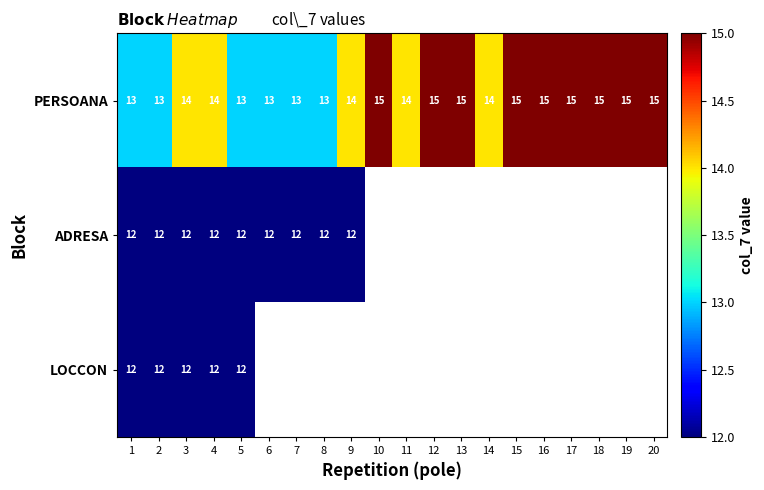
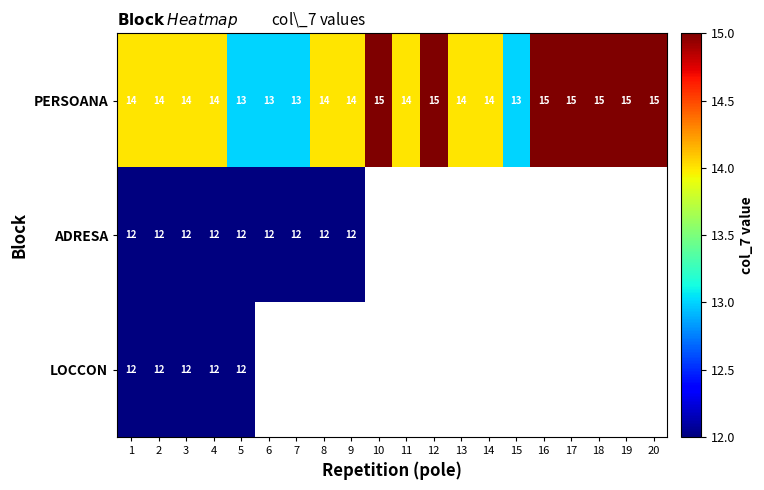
PERSOANA, 1: 13 -> 14
PERSOANA, 2: 13 -> 14
PERSOANA, 8: 13 -> 14
PERSOANA, 13: 15 -> 14
PERSOANA, 15: 15 -> 13
